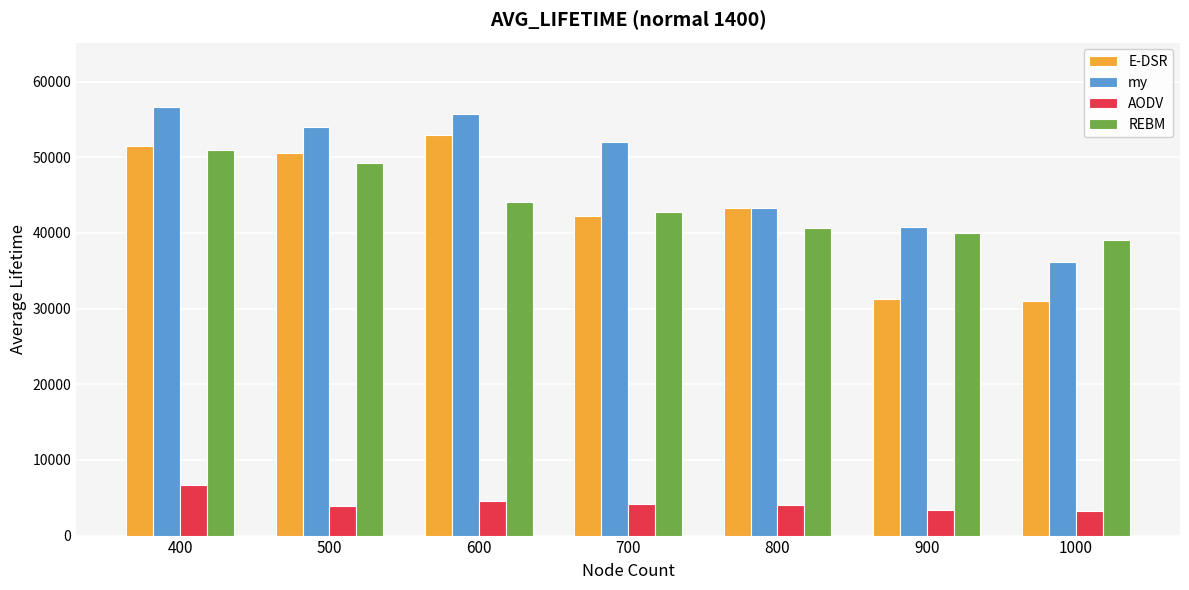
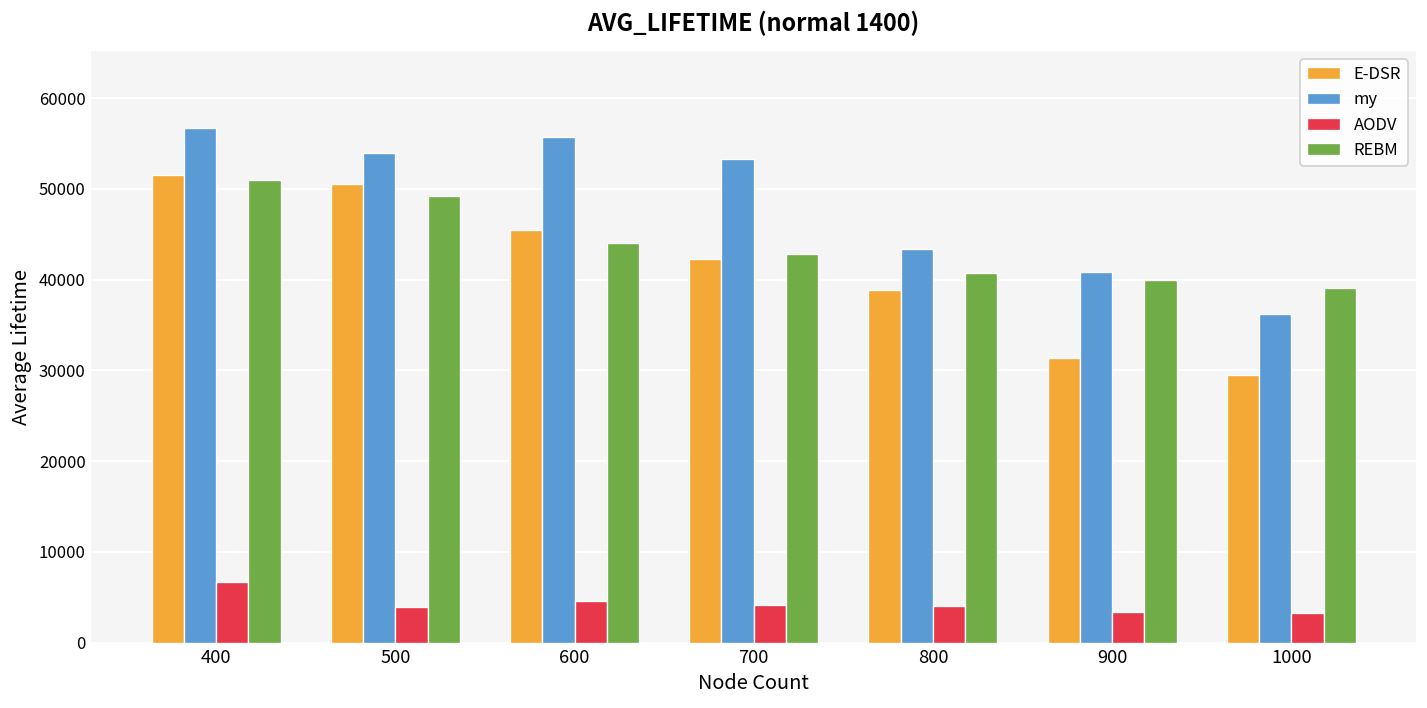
E-DSR, 600: 53000 -> 45000
my, 700: 52000 -> 53000
E-DSR, 800: 43000 -> 39000
E-DSR, 1000: 31000 -> 30000
